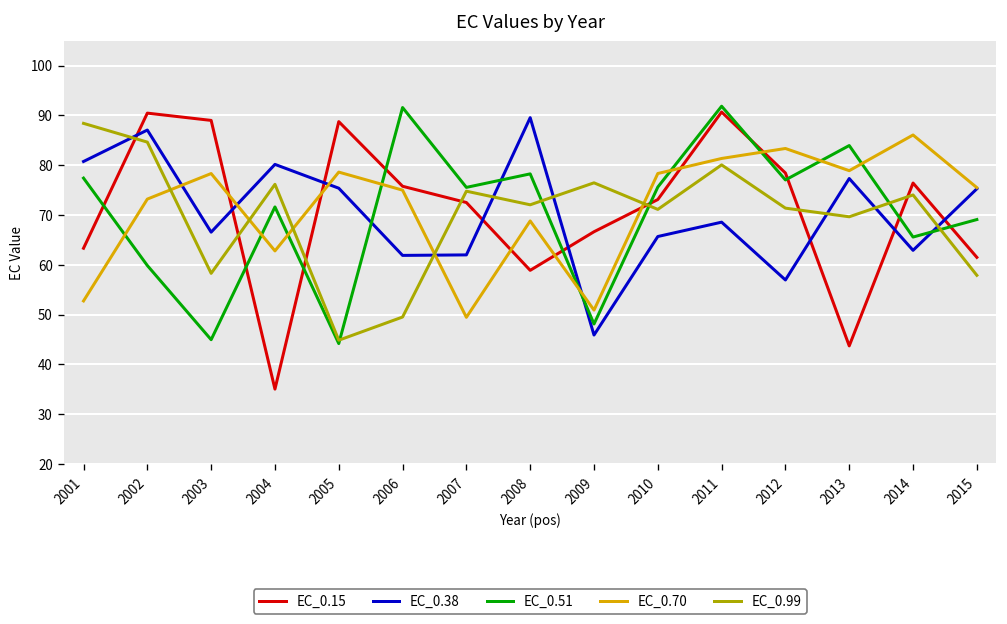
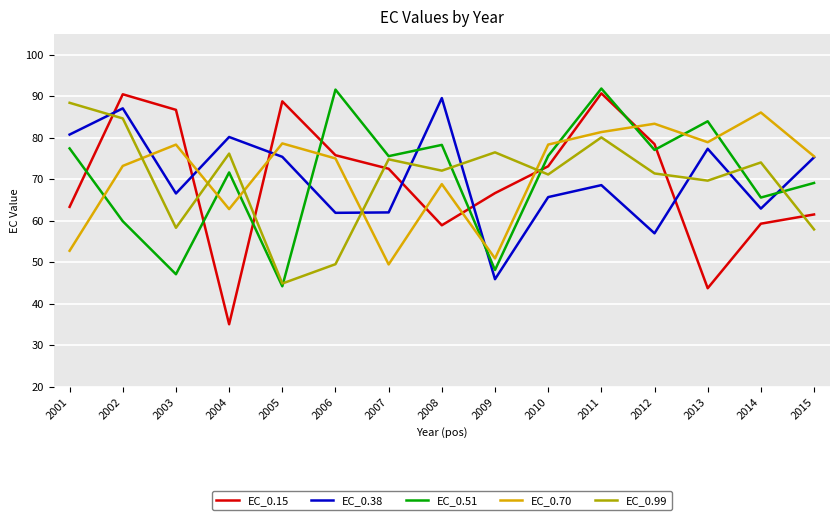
EC_0.15, 2003: 89 -> 87
EC_0.51, 2003: 45 -> 47
EC_0.15, 2014: 76 -> 59
